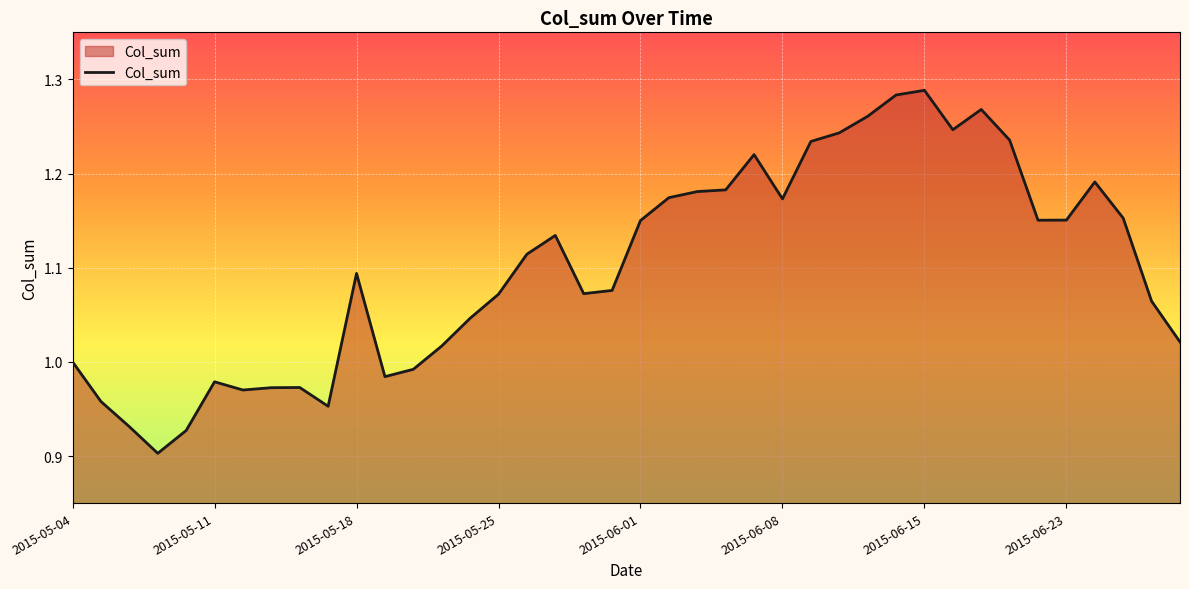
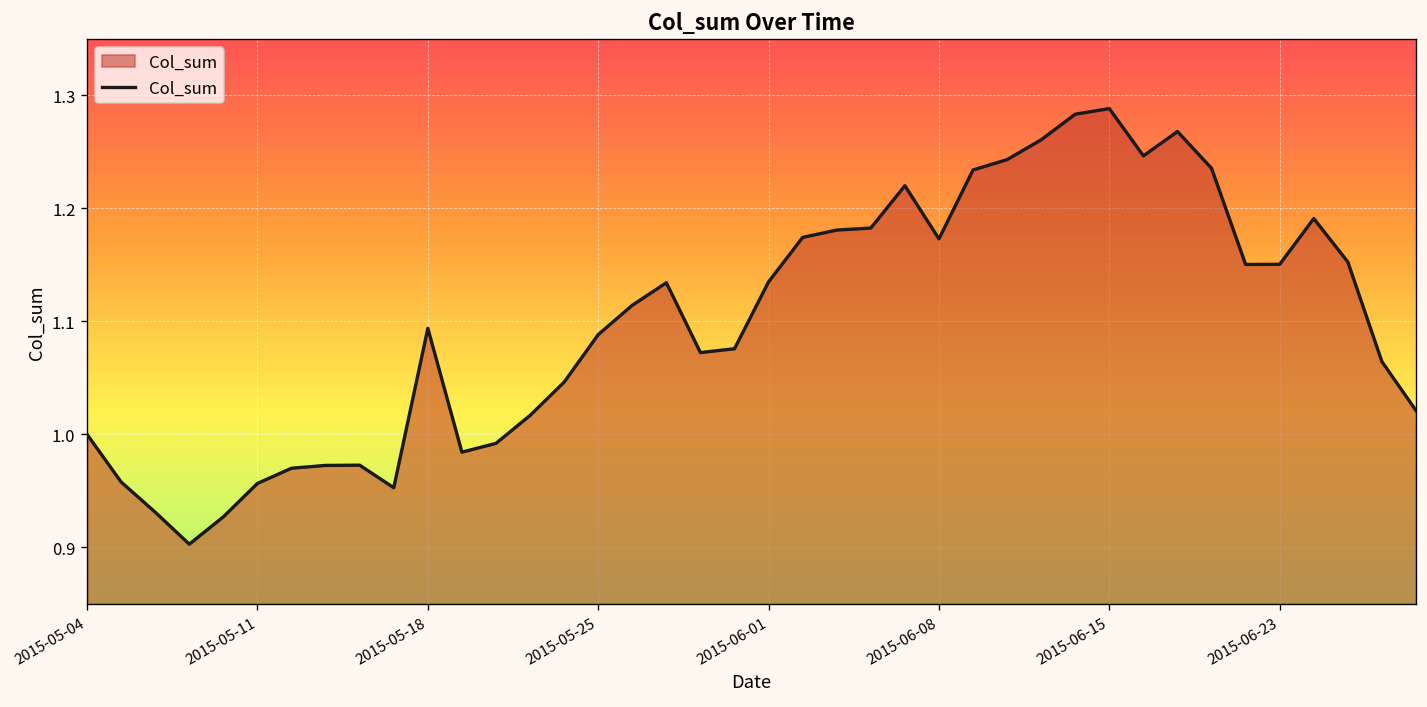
2015-05-11: 0.98 -> 0.96
2015-05-25: 1.07 -> 1.09
2015-06-01: 1.15 -> 1.14
